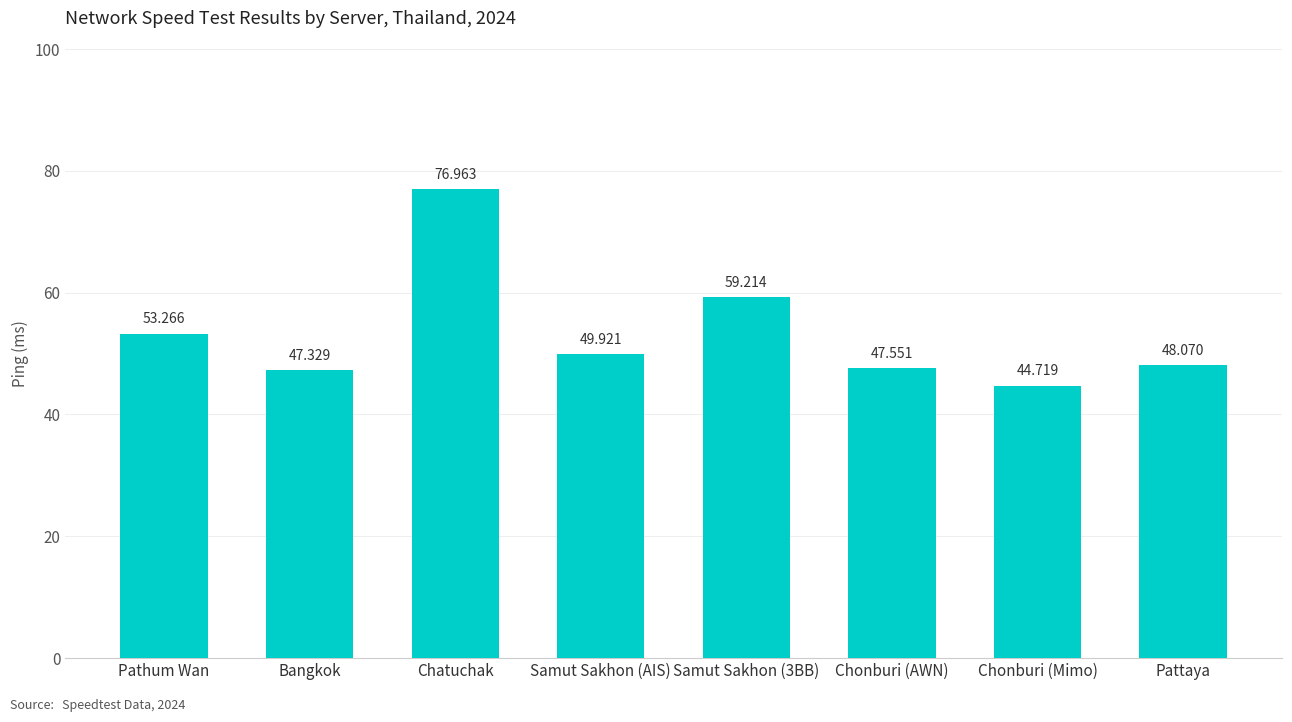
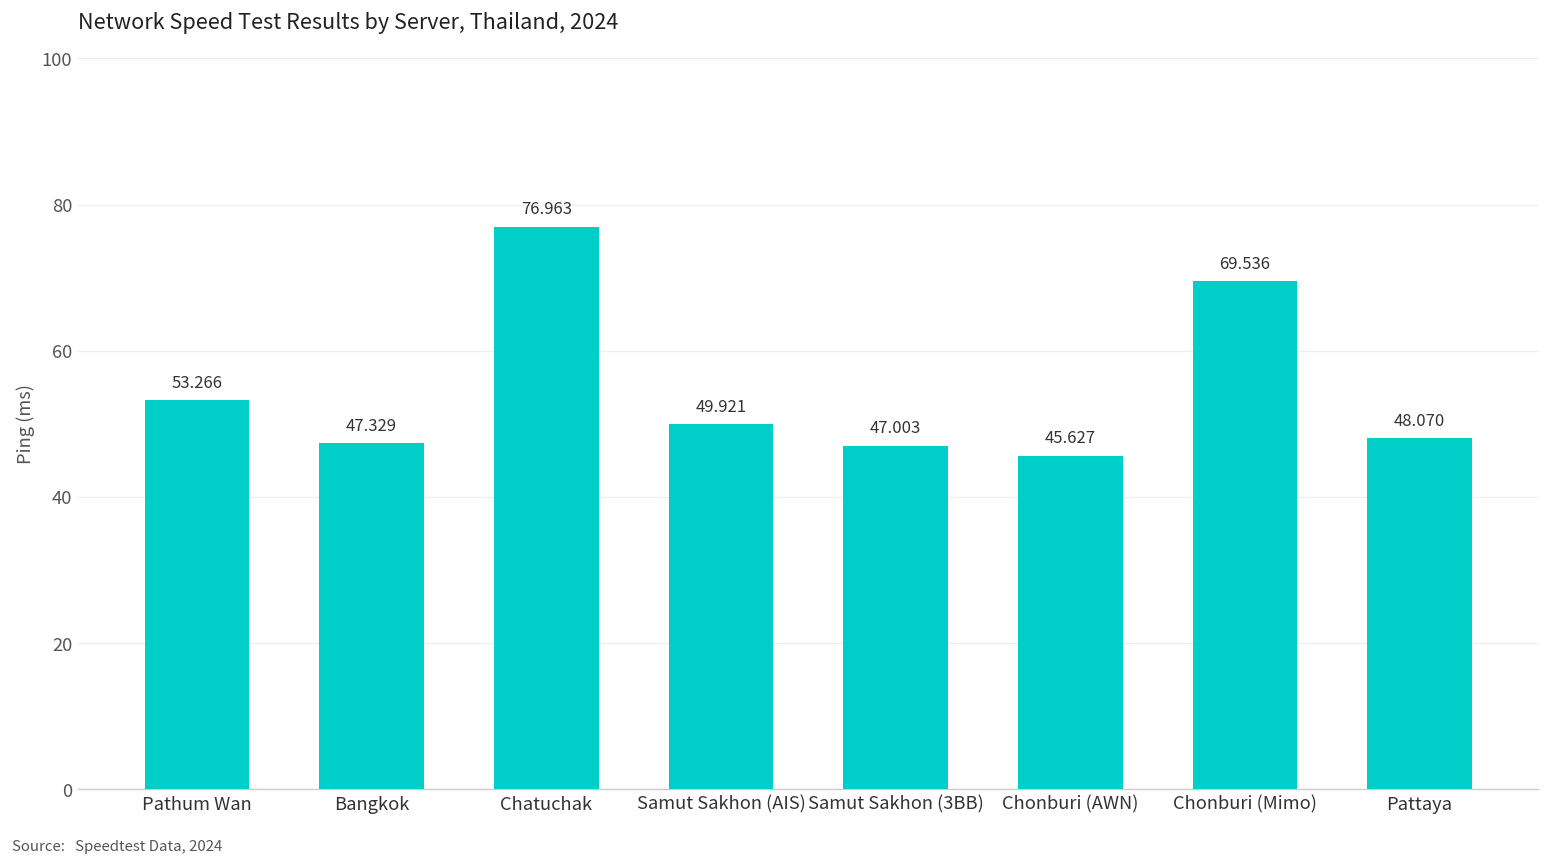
Samut Sakhon (3BB): 59.214 -> 47.003
Chonburi (AWN): 47.551 -> 45.627
Chonburi (Mimo): 44.719 -> 69.536
